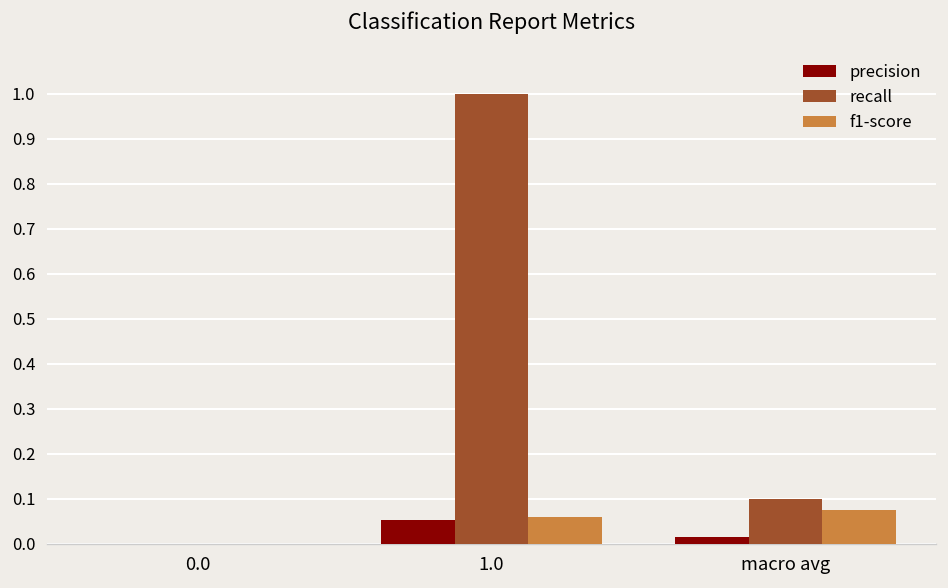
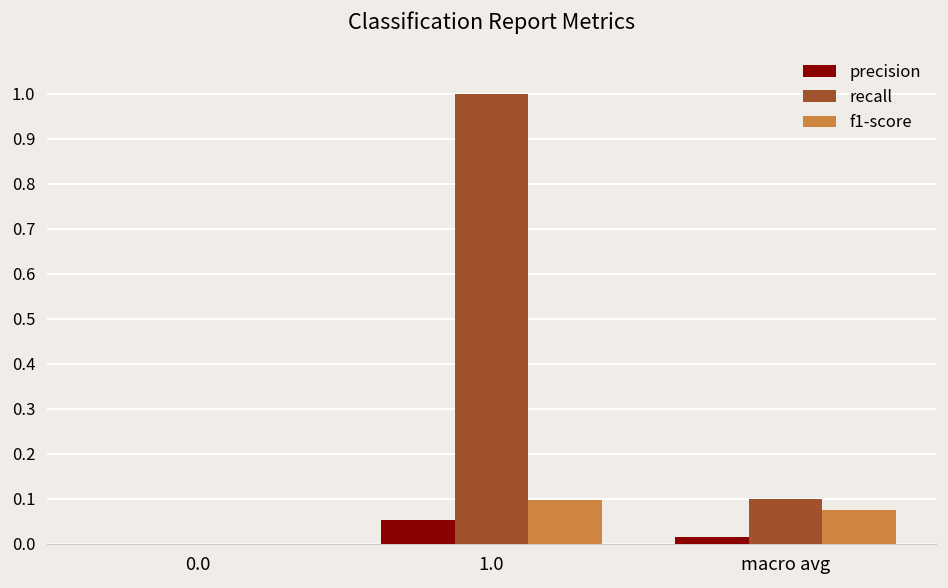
f1-score, 1.0: 0.06 -> 0.10
